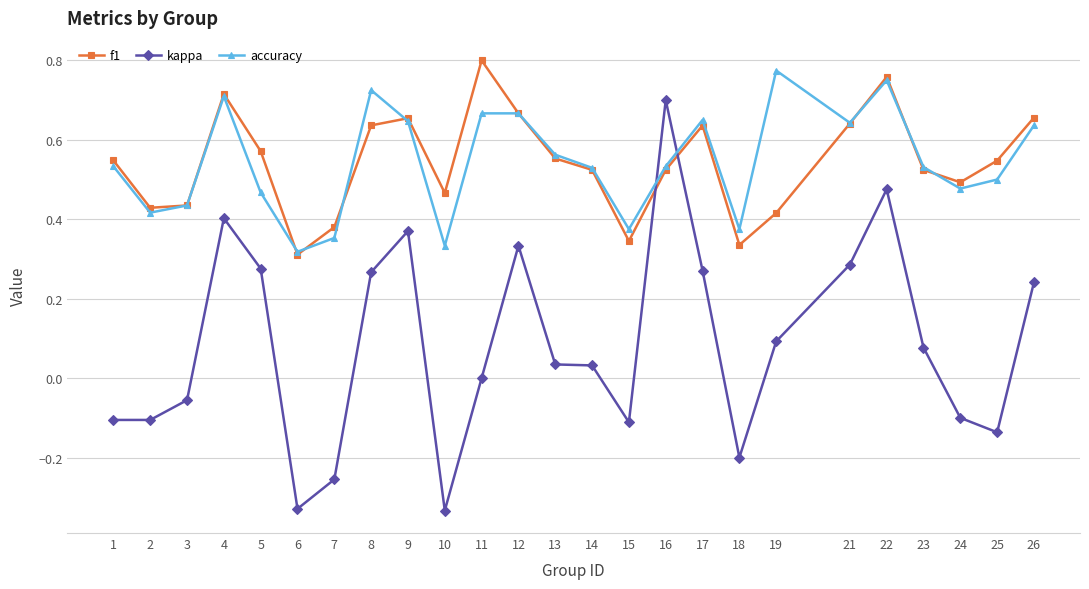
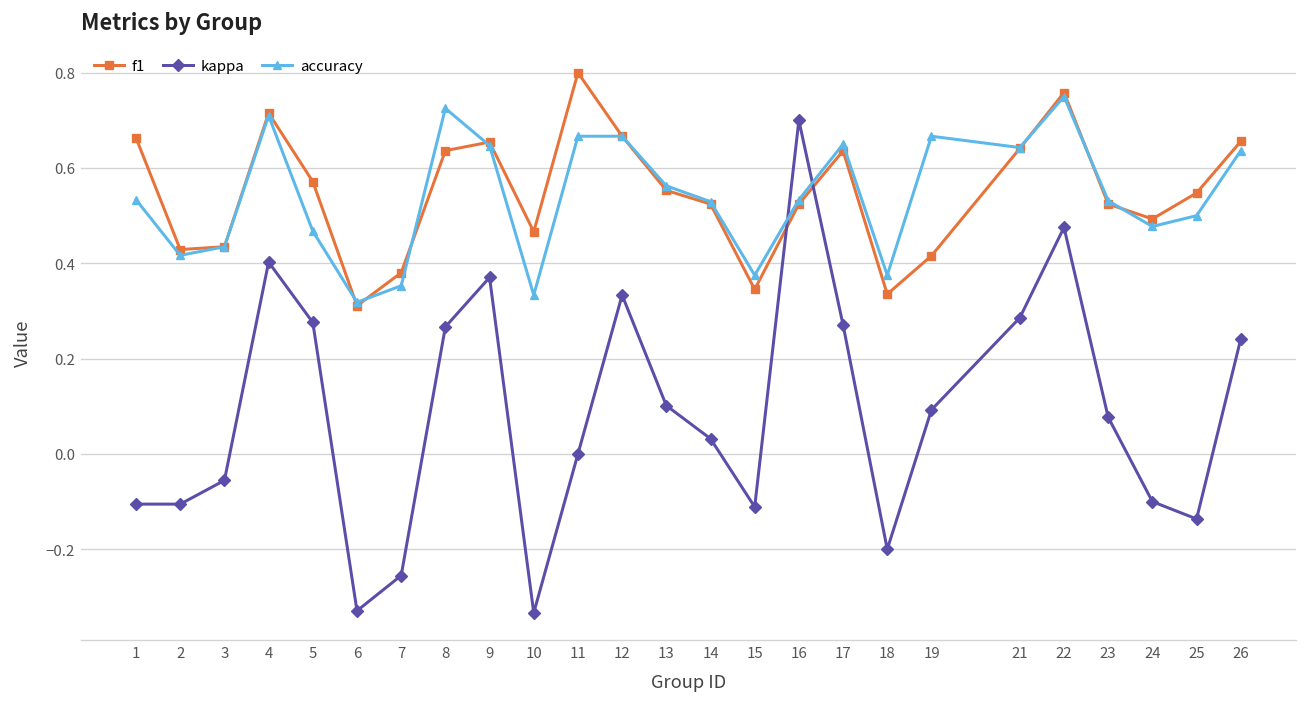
f1, 1: 0.55 -> 0.66
kappa, 13: 0.03 -> 0.10
accuracy, 19: 0.77 -> 0.67
